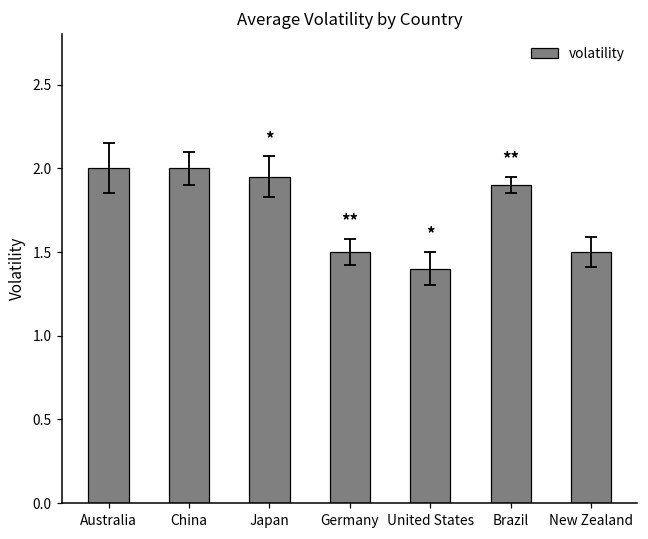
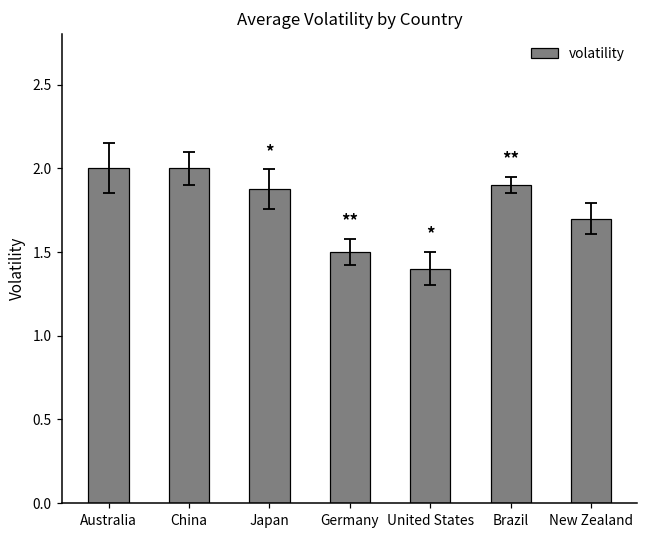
volatility, Japan: 1.95 -> 1.88
volatility, New Zealand: 1.5 -> 1.7
